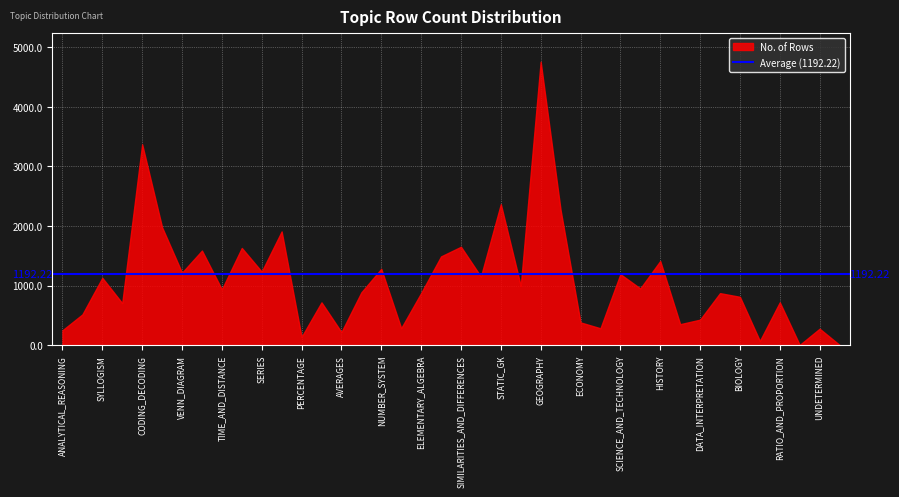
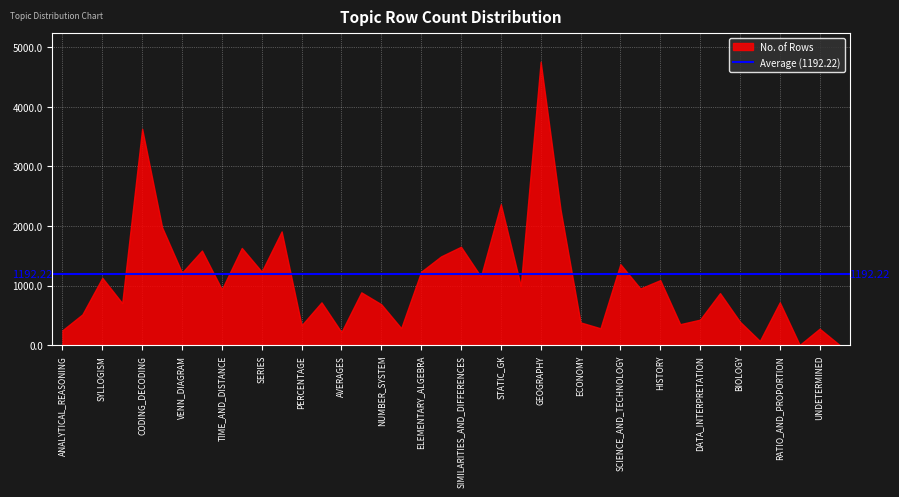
CODING_DECODING: 3400 -> 3600
PERCENTAGE: 100 -> 300
NUMBER_SYSTEM: 1300 -> 700
ELEMENTARY_ALGEBRA: 900 -> 1200
SCIENCE_AND_TECHNOLOGY: 1200 -> 1400
HISTORY: 1400 -> 1100
BIOLOGY: 800 -> 400
